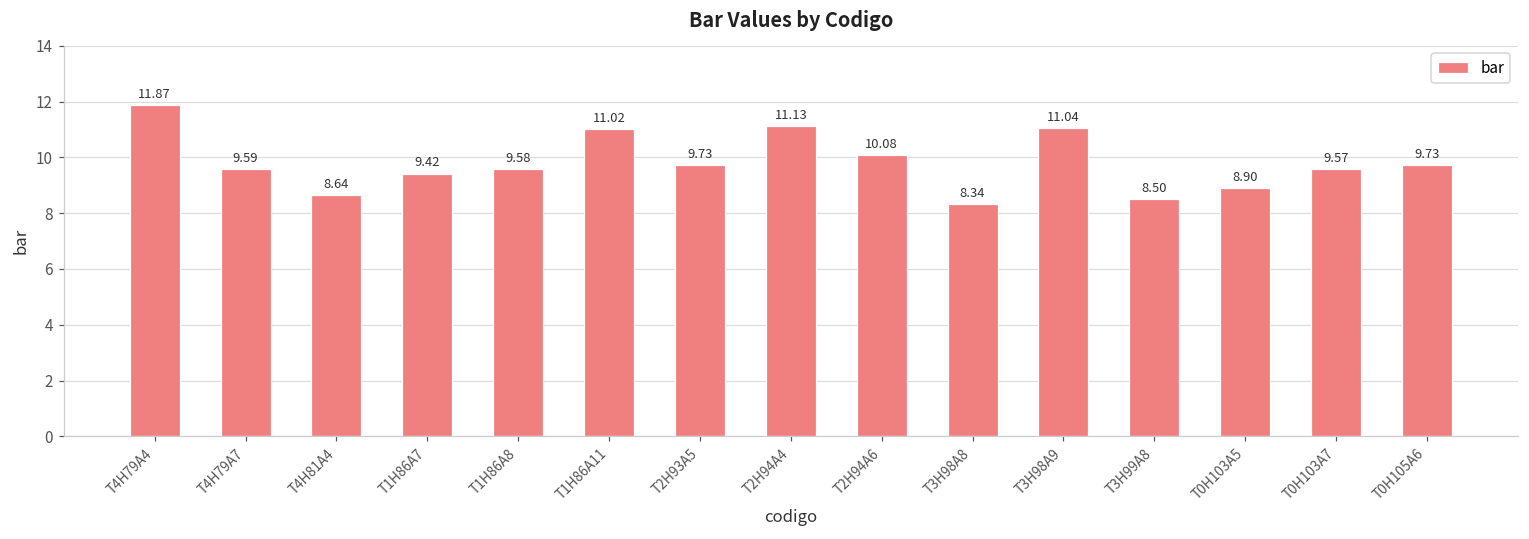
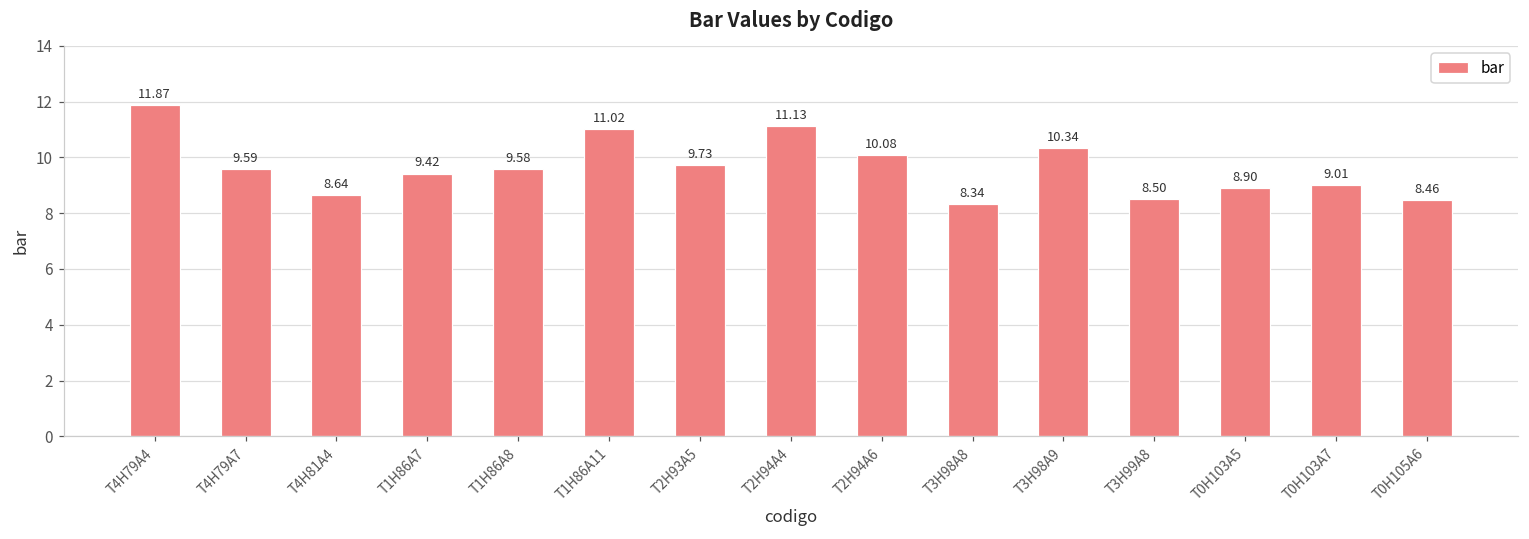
T3H98A9: 11.04 -> 10.34
T0H103A7: 9.57 -> 9.01
T0H105A6: 9.73 -> 8.46
